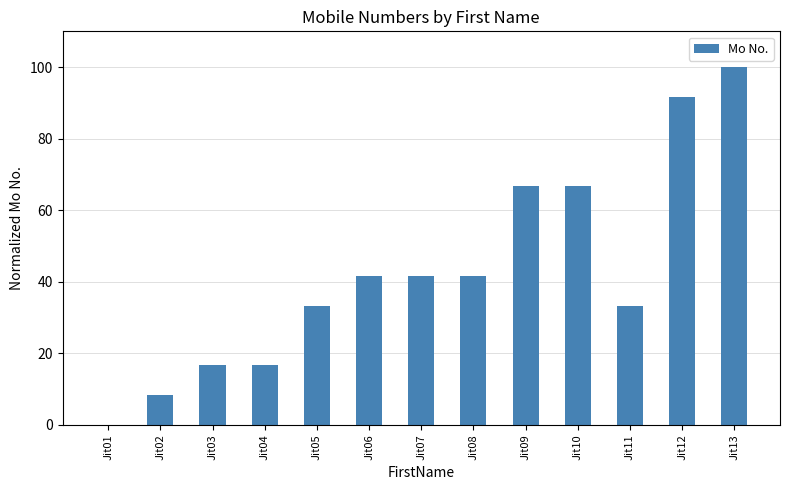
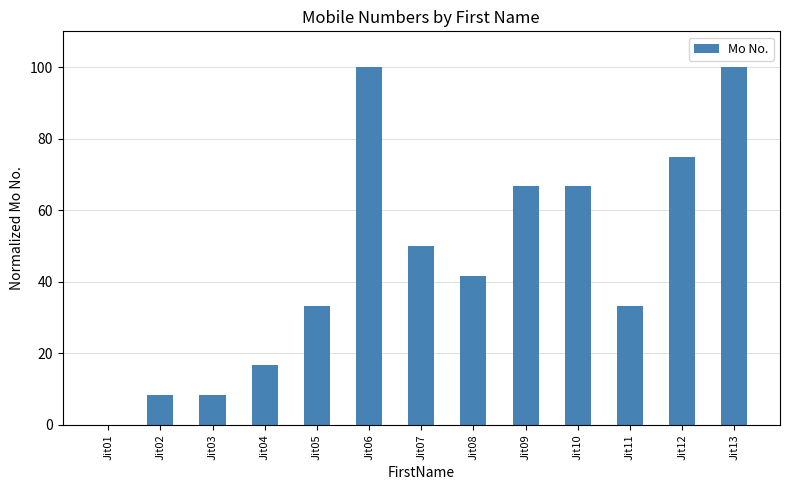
Jit03: 17 -> 8
Jit06: 42 -> 100
Jit07: 42 -> 50
Jit12: 92 -> 75
